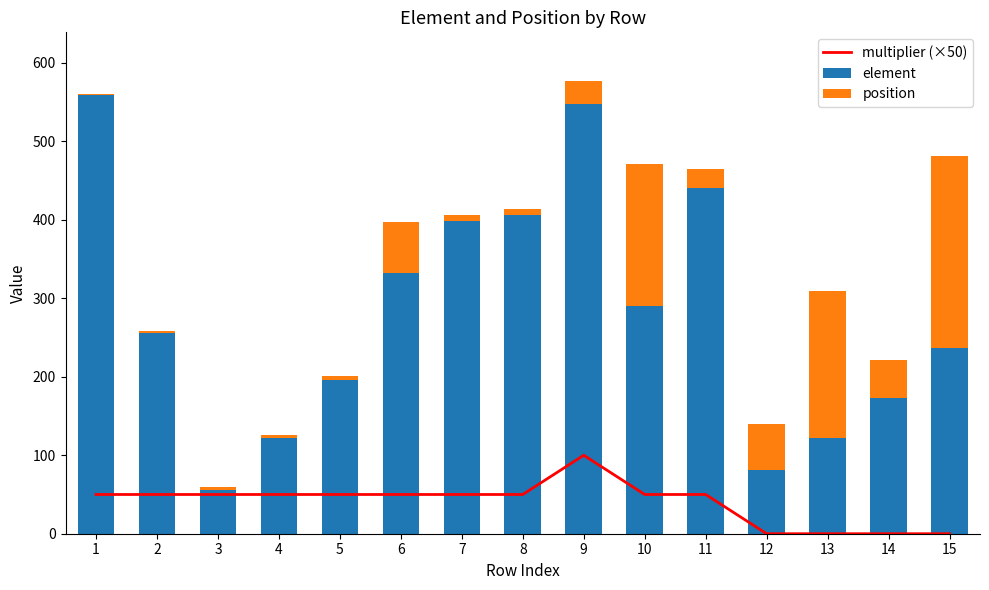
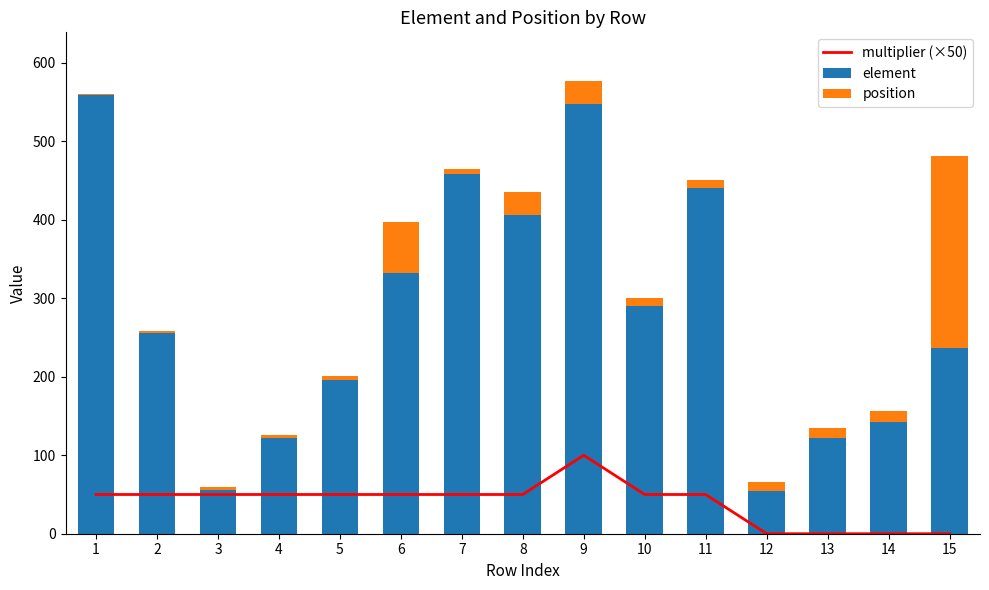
element, 7: 400 -> 460
position, 8: 10 -> 30
position, 10: 180 -> 10
position, 11: 30 -> 10
element, 12: 80 -> 50
position, 12: 60 -> 10
position, 13: 190 -> 10
element, 14: 170 -> 140
position, 14: 50 -> 10
